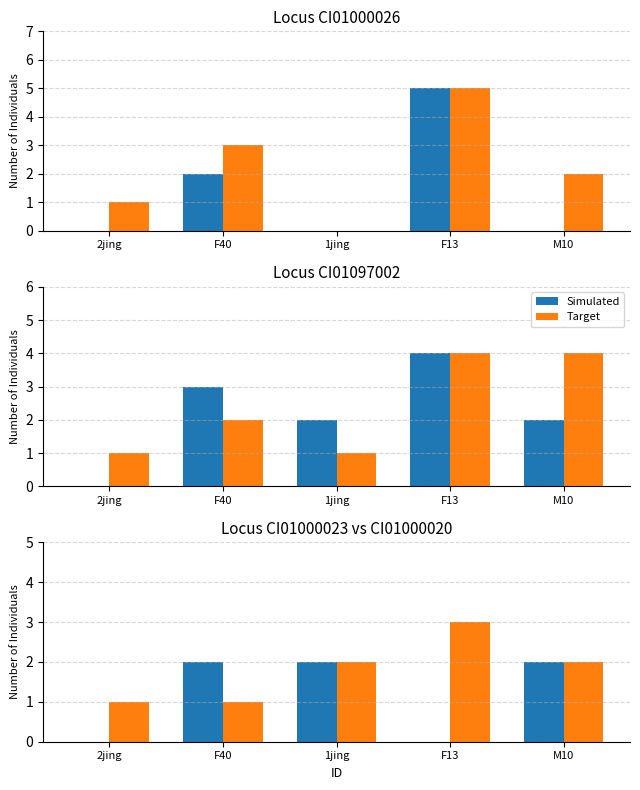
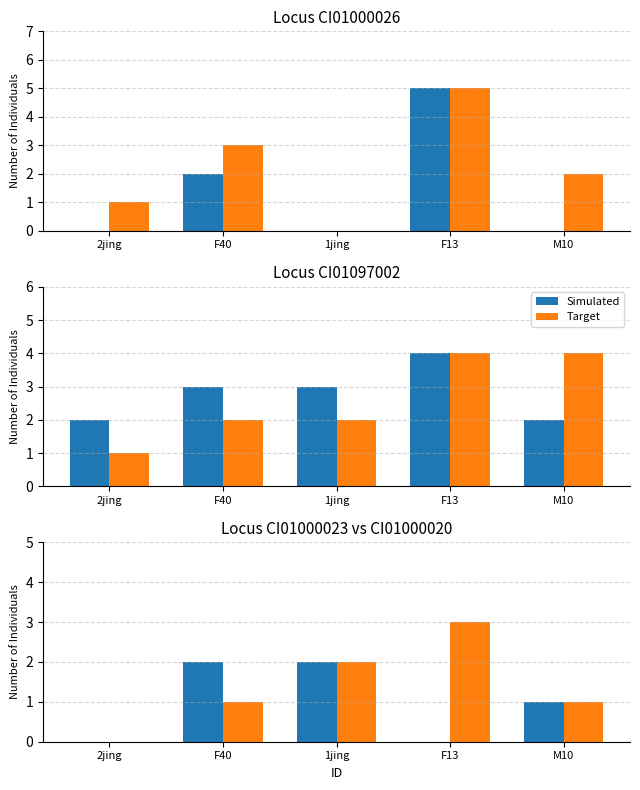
Locus CI01097002, Simulated, 2jing: 0 -> 2
Locus CI01097002, Simulated, 1jing: 2 -> 3
Locus CI01097002, Target, 1jing: 1 -> 2
Locus CI01000023 vs CI01000020, Target, 2jing: 1 -> 0
Locus CI01000023 vs CI01000020, Simulated, M10: 2 -> 1
Locus CI01000023 vs CI01000020, Target, M10: 2 -> 1
